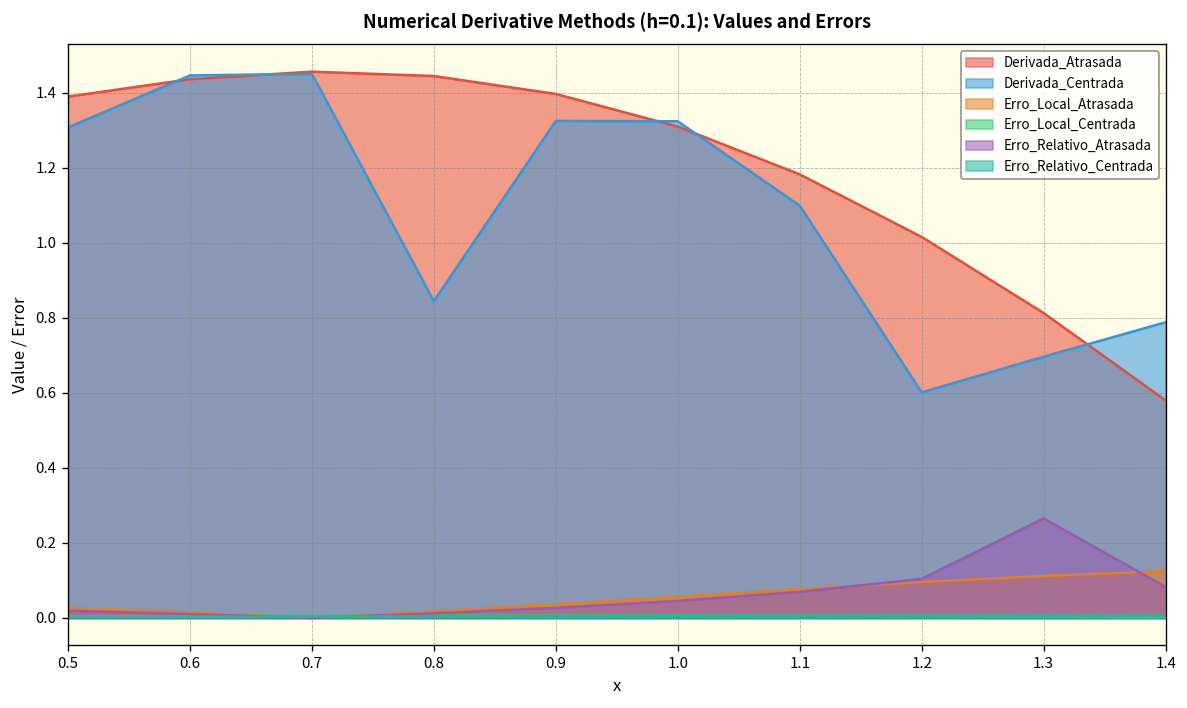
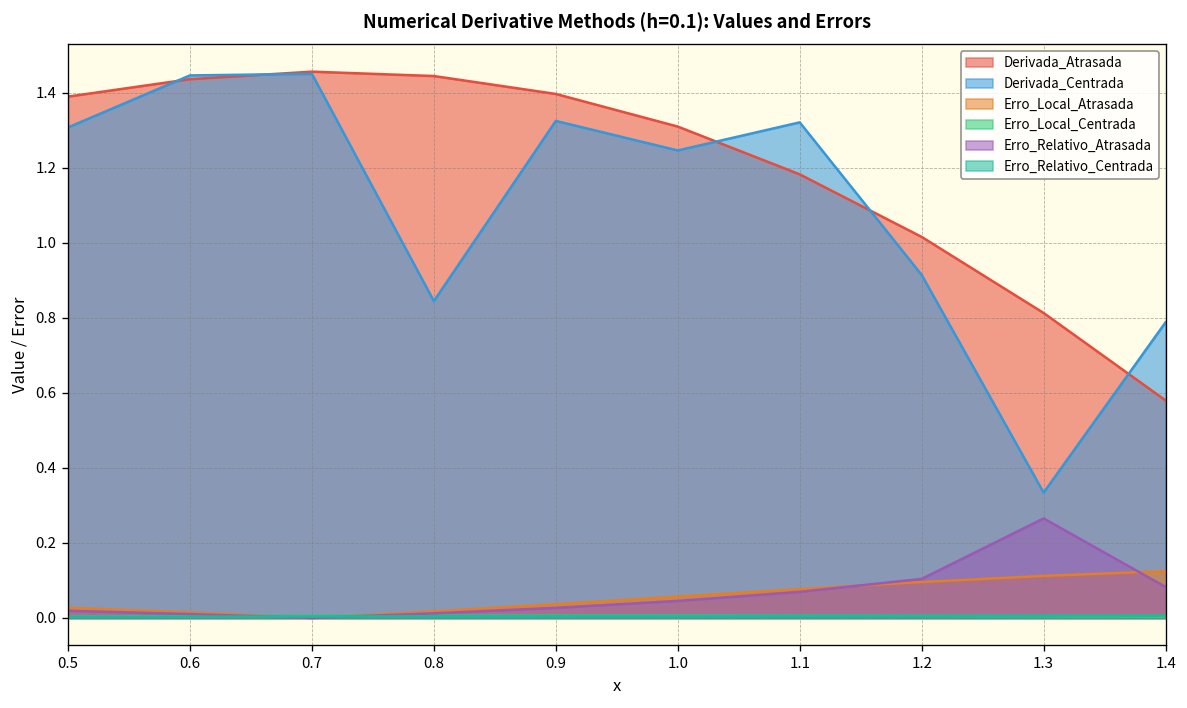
Derivada_Centrada, 1.0: 1.32 -> 1.25
Derivada_Centrada, 1.1: 1.10 -> 1.32
Derivada_Centrada, 1.2: 0.60 -> 0.91
Derivada_Centrada, 1.3: 0.70 -> 0.33
